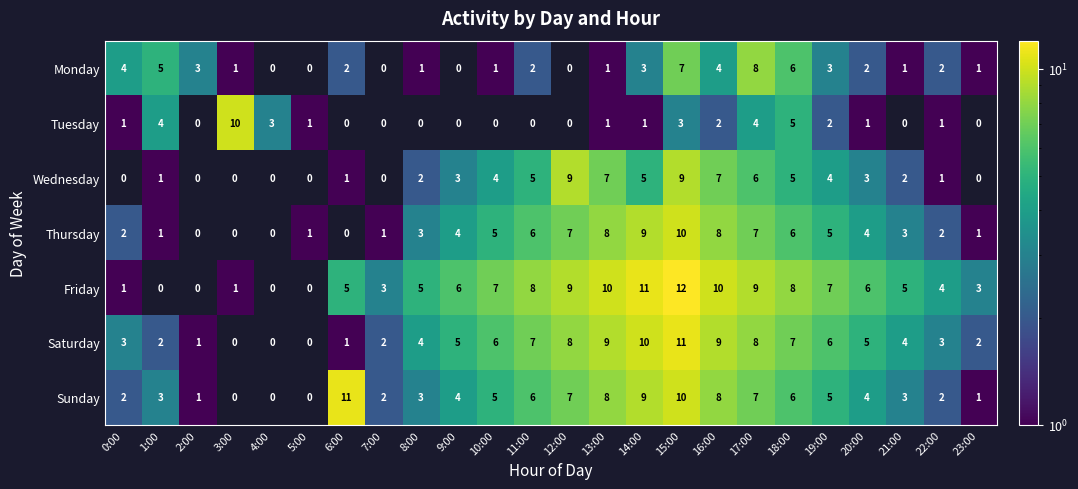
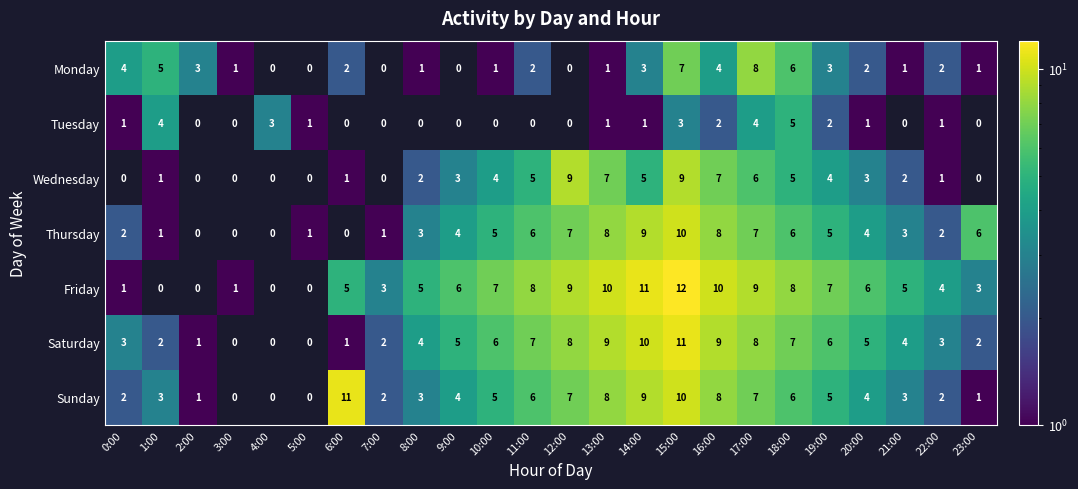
Tuesday, 3:00: 10 -> 0
Thursday, 23:00: 1 -> 6
